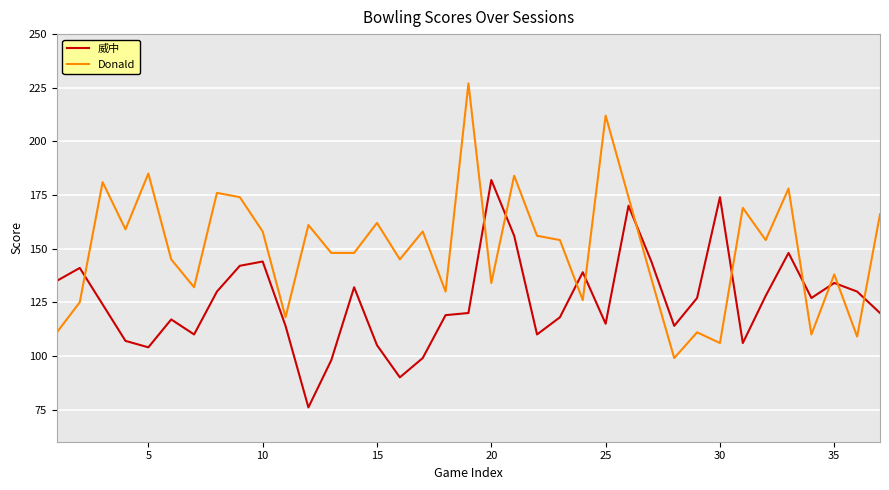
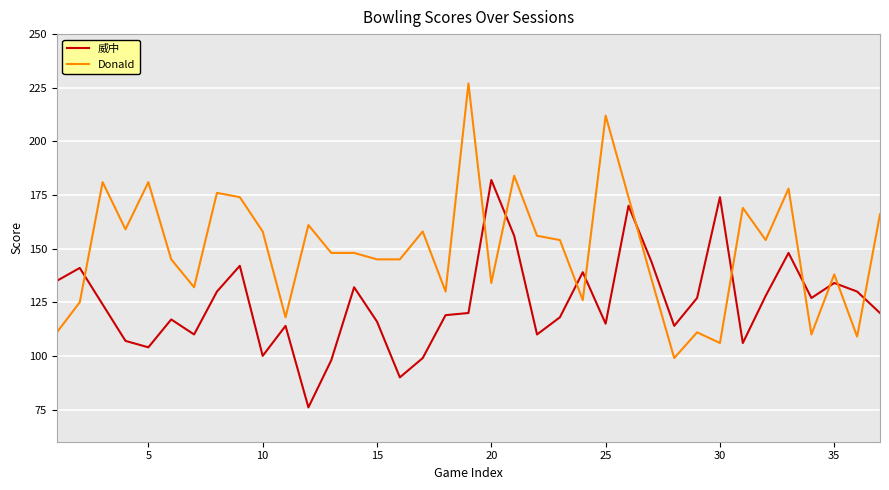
Donald, 5: 185 -> 181
威中, 10: 144 -> 100
威中, 15: 105 -> 116
Donald, 15: 162 -> 145
